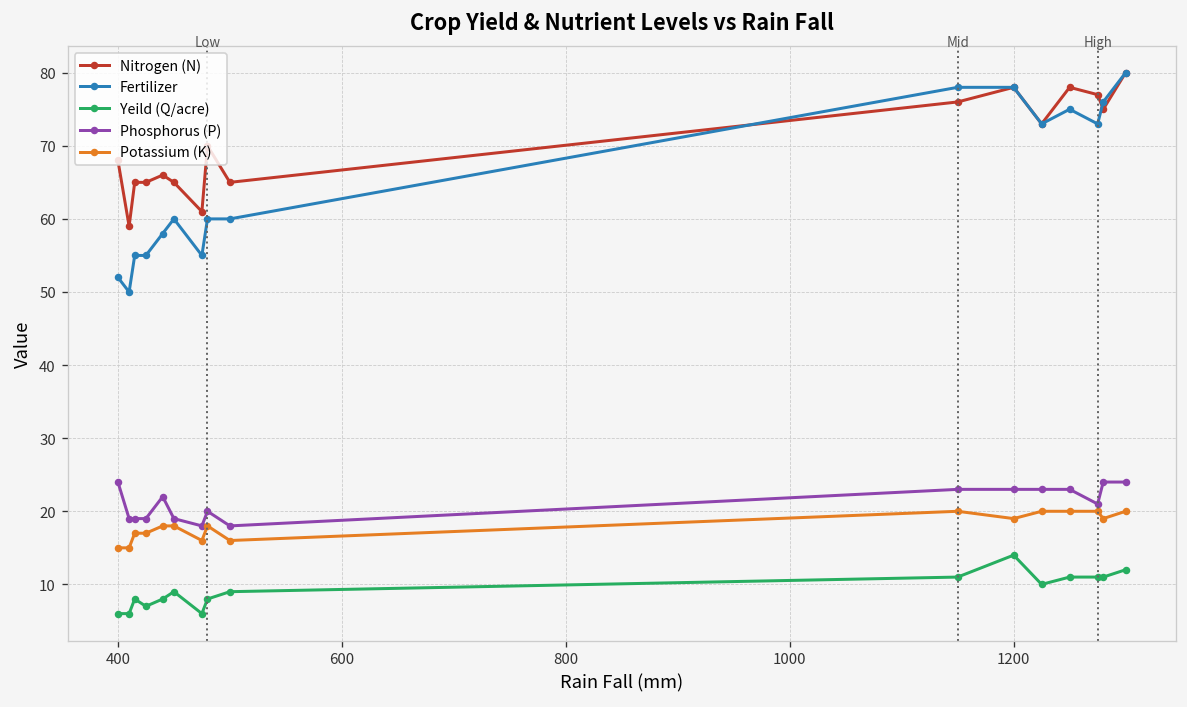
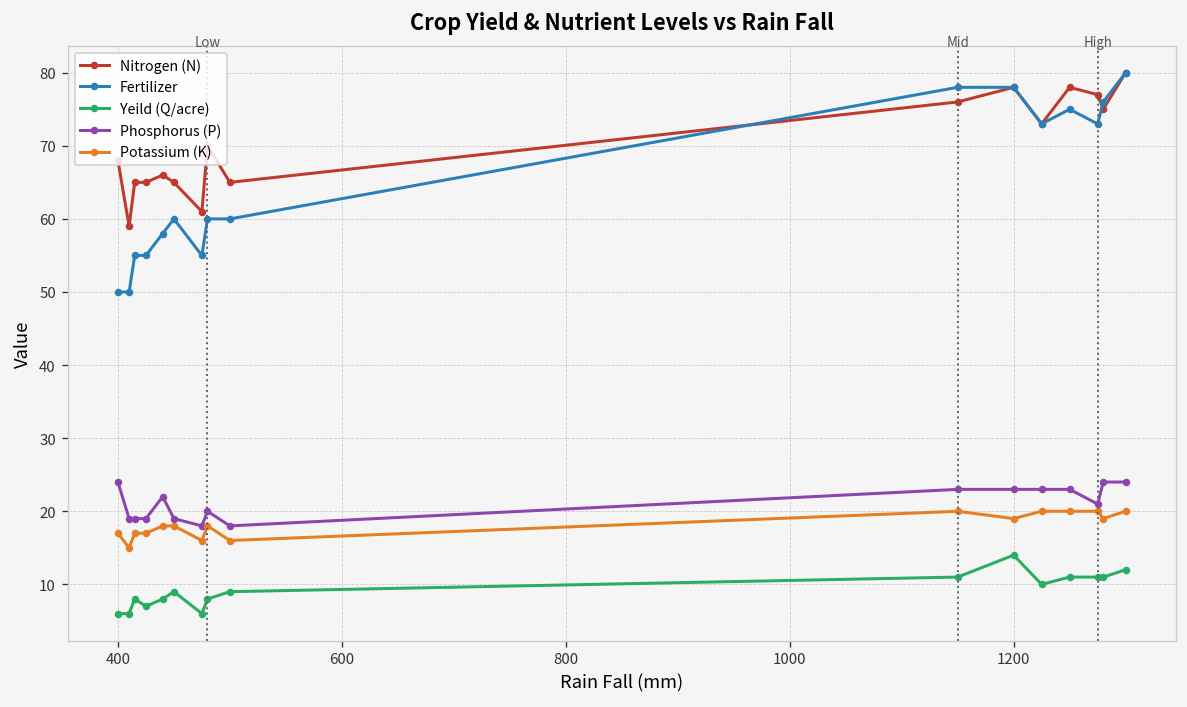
Fertilizer, 400: 52 -> 50
Potassium (K), 400: 15 -> 17
